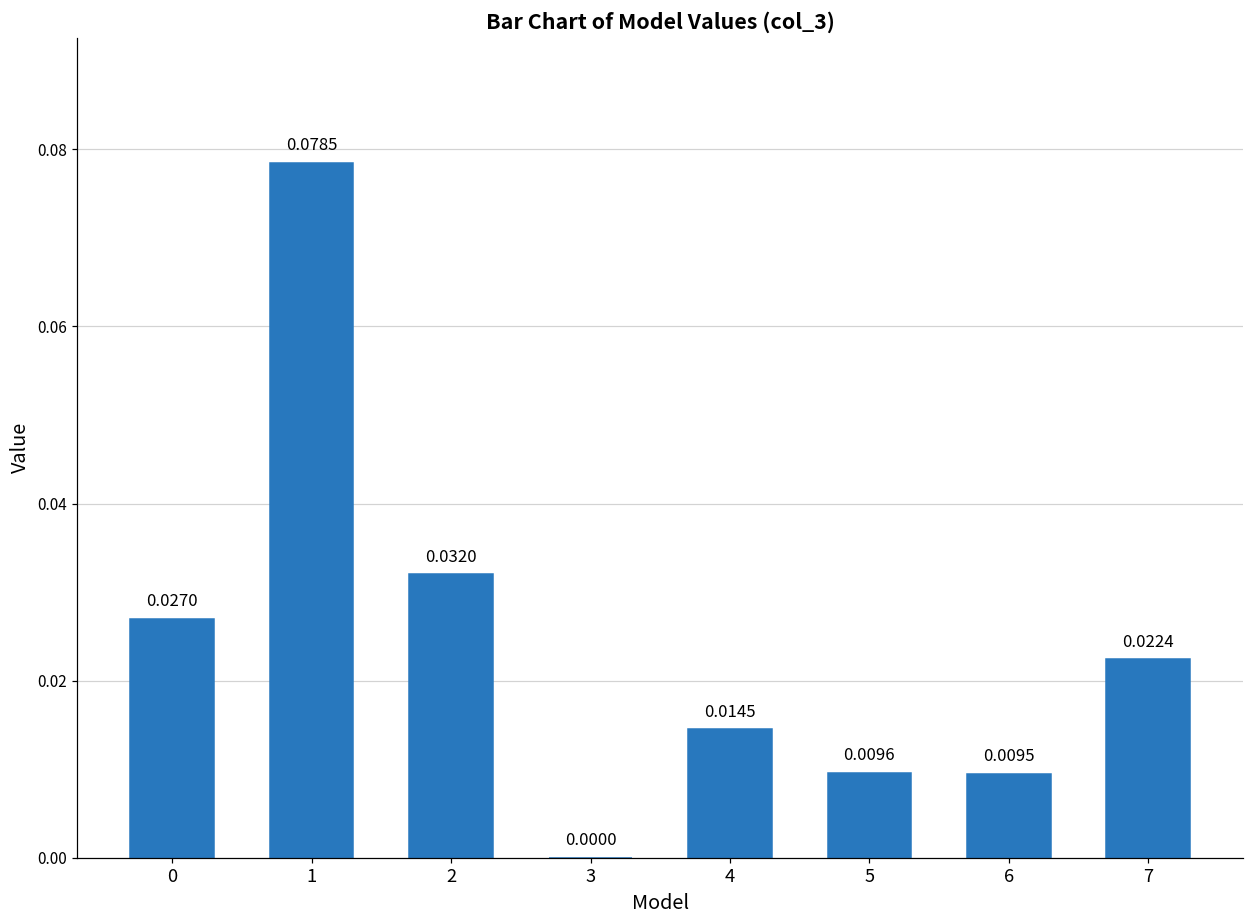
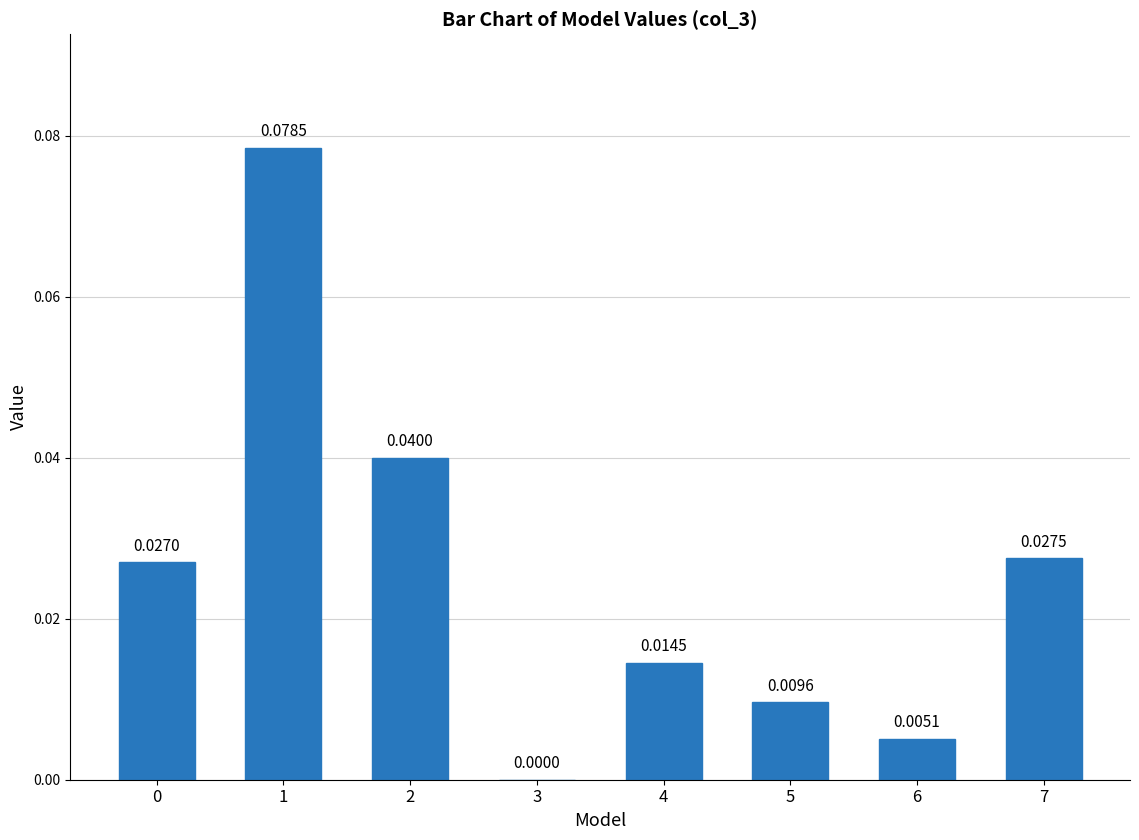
2: 0.0320 -> 0.0400
6: 0.0095 -> 0.0051
7: 0.0224 -> 0.0275
